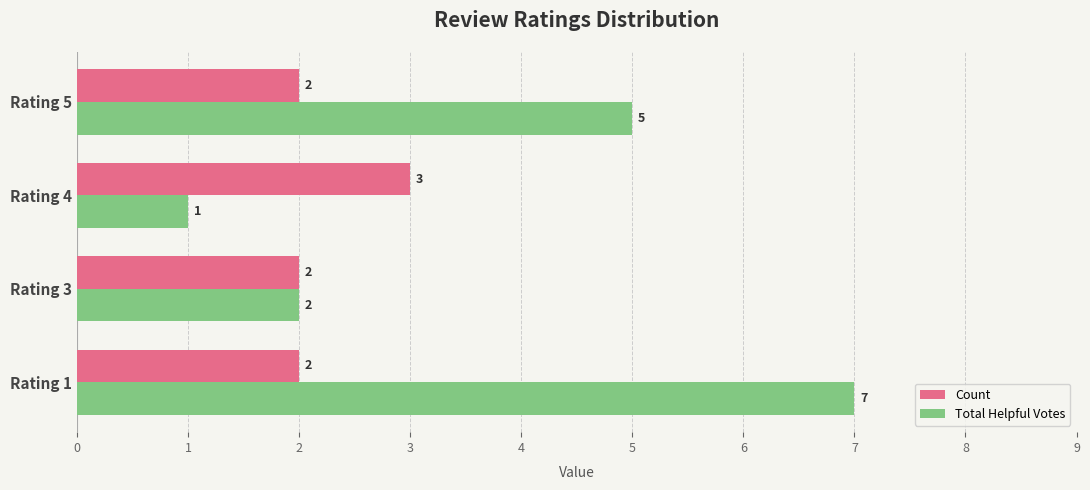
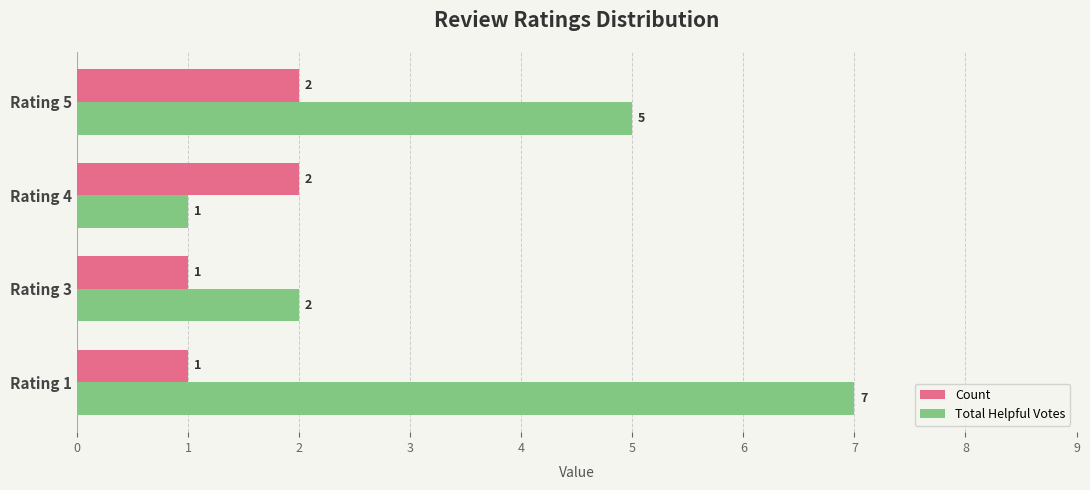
Count, Rating 4: 3 -> 2
Count, Rating 3: 2 -> 1
Count, Rating 1: 2 -> 1
